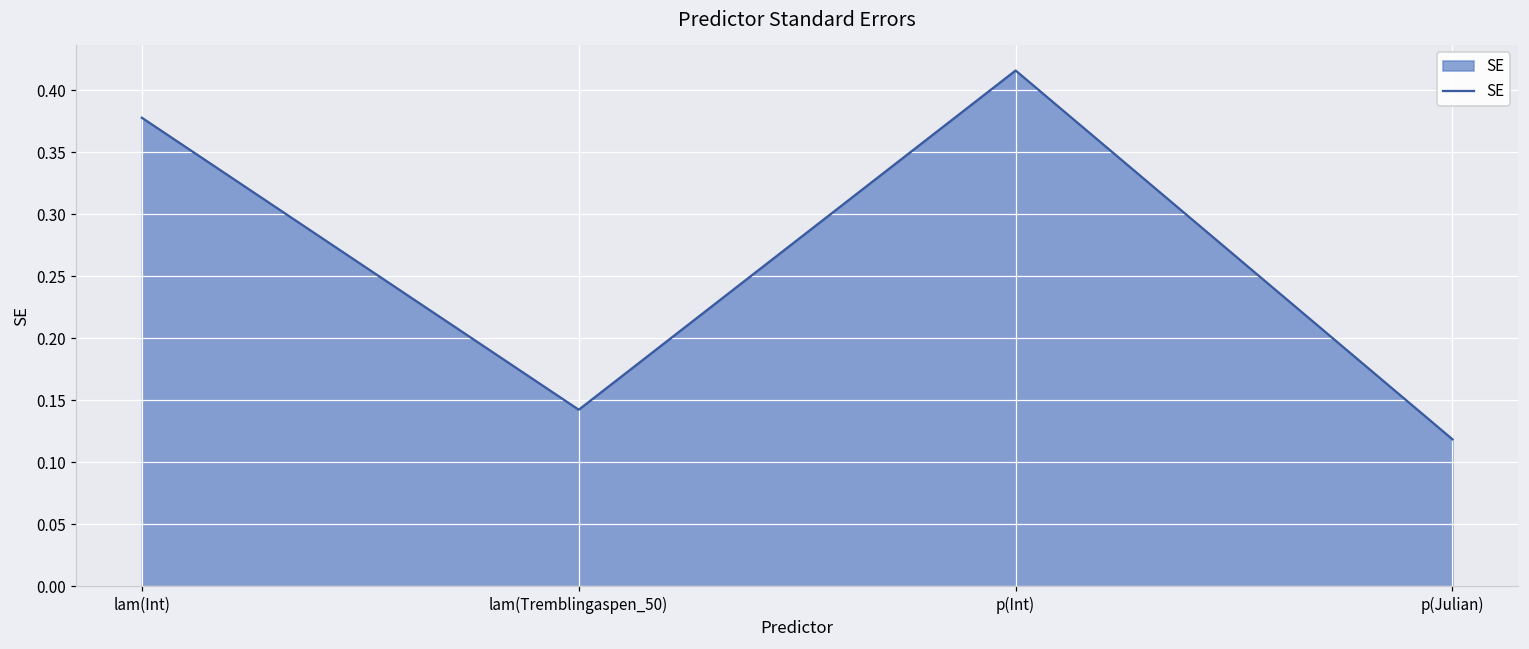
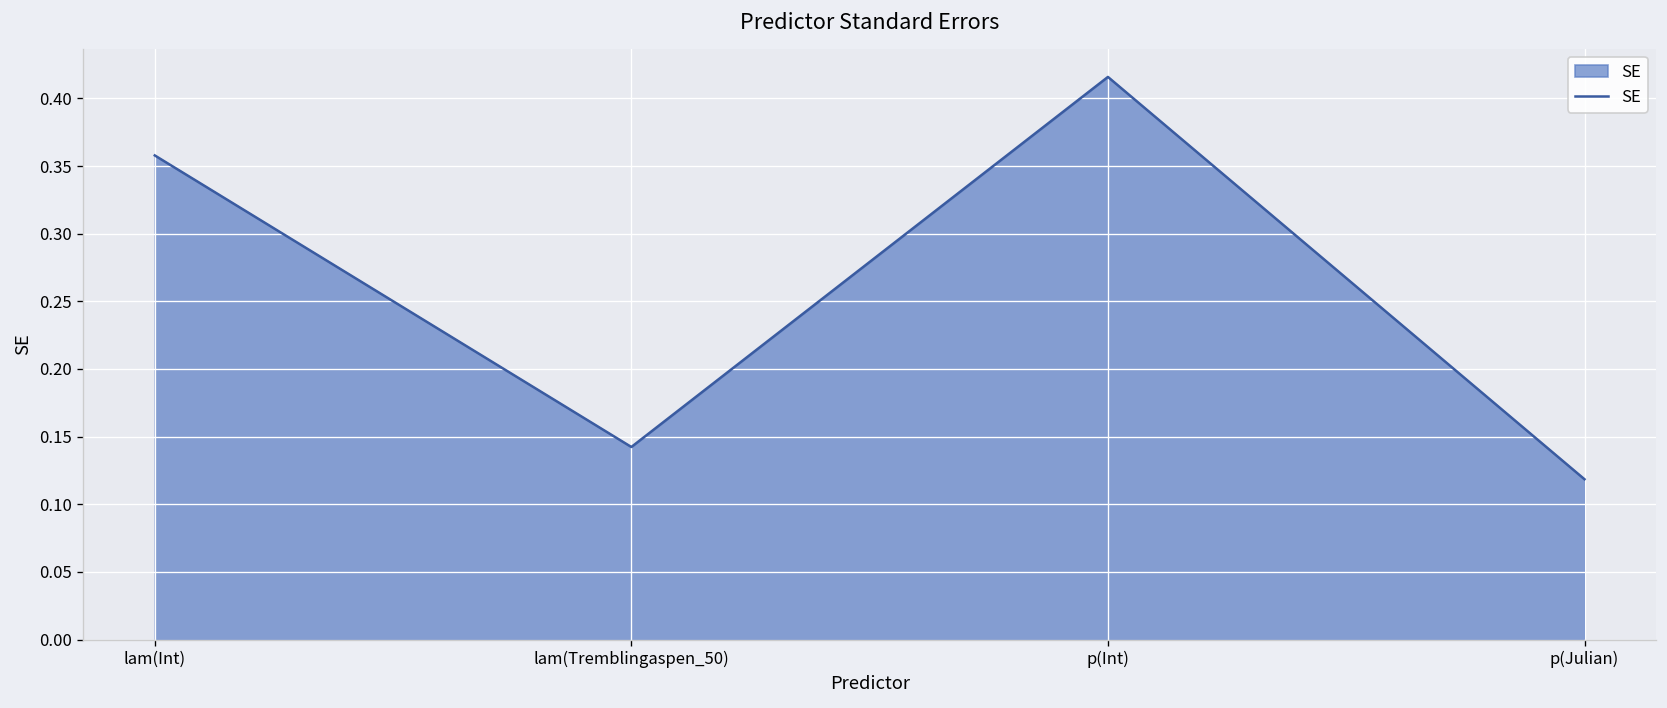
lam(Int): 0.378 -> 0.358
